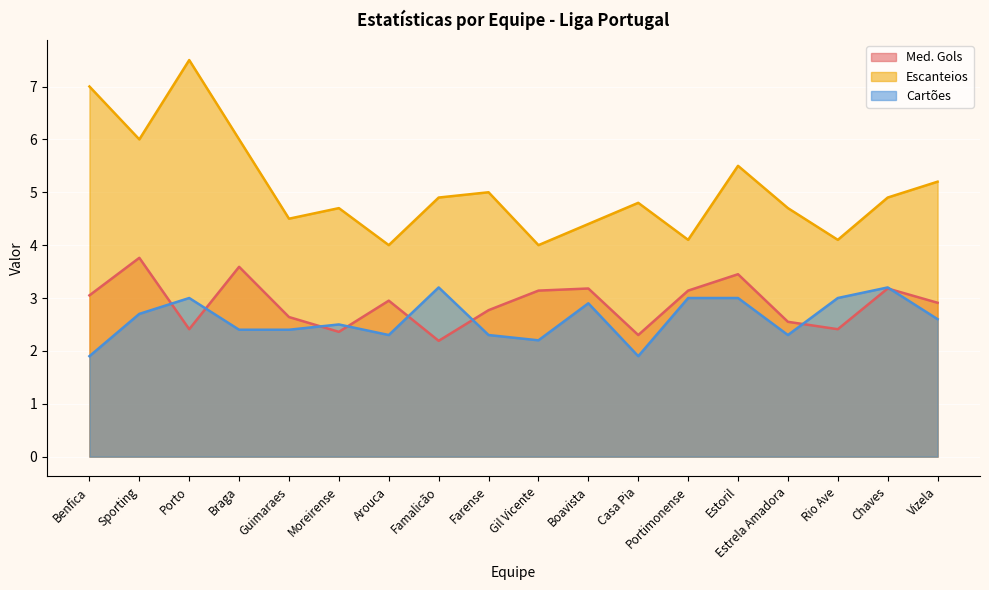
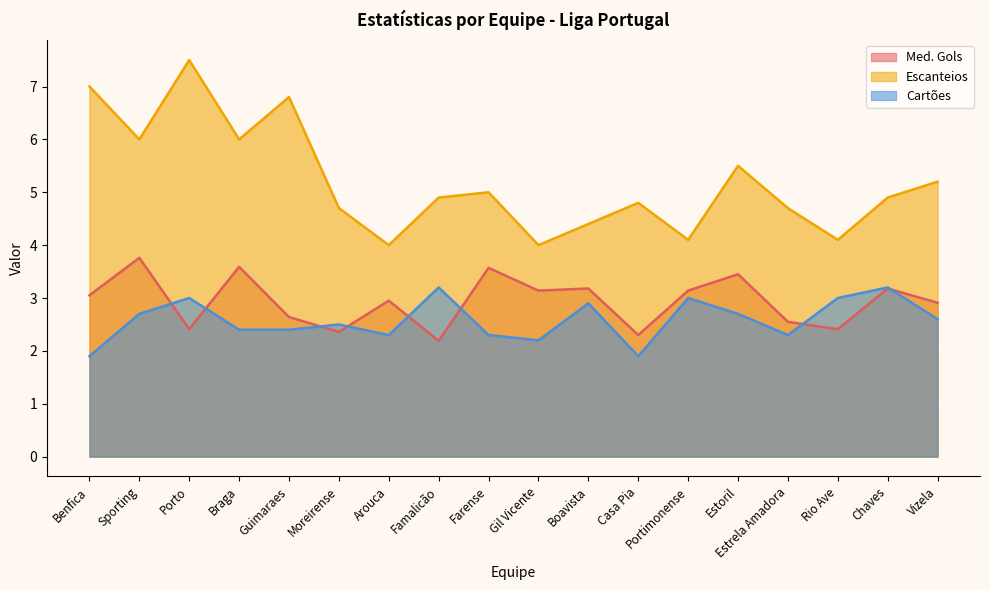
Escanteios, Guimaraes: 4.5 -> 6.8
Med. Gols, Farense: 2.8 -> 3.6
Cartões, Estoril: 3.0 -> 2.7
